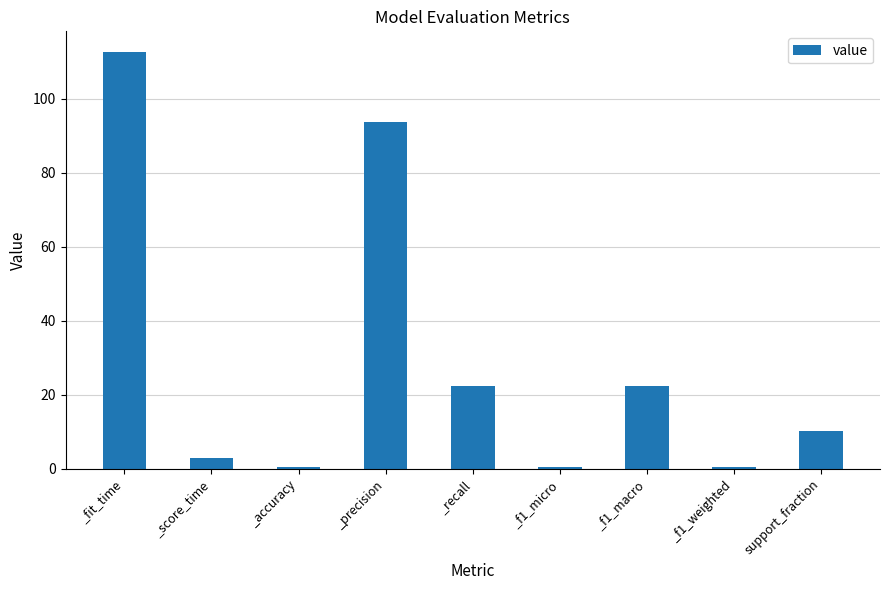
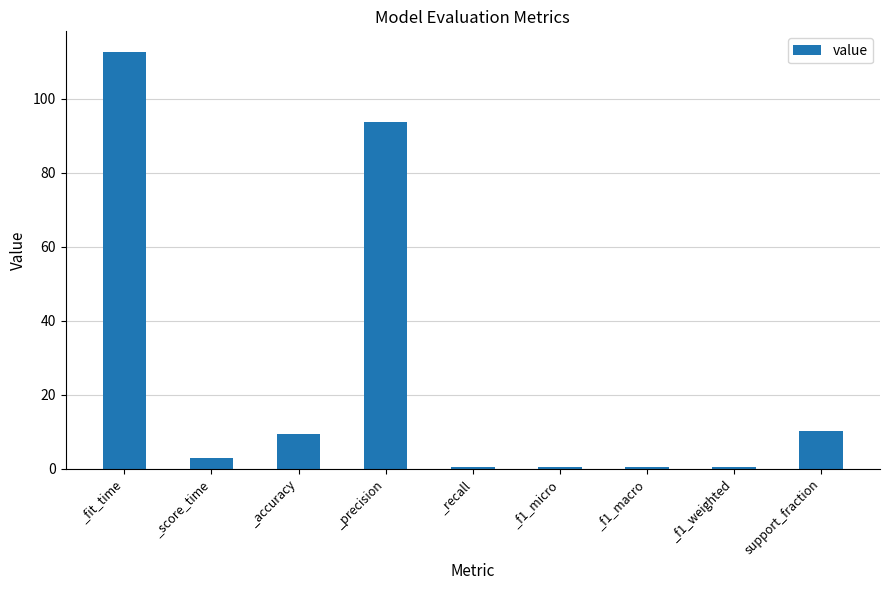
_accuracy: 1 -> 9
_recall: 22 -> 1
_f1_macro: 22 -> 1
